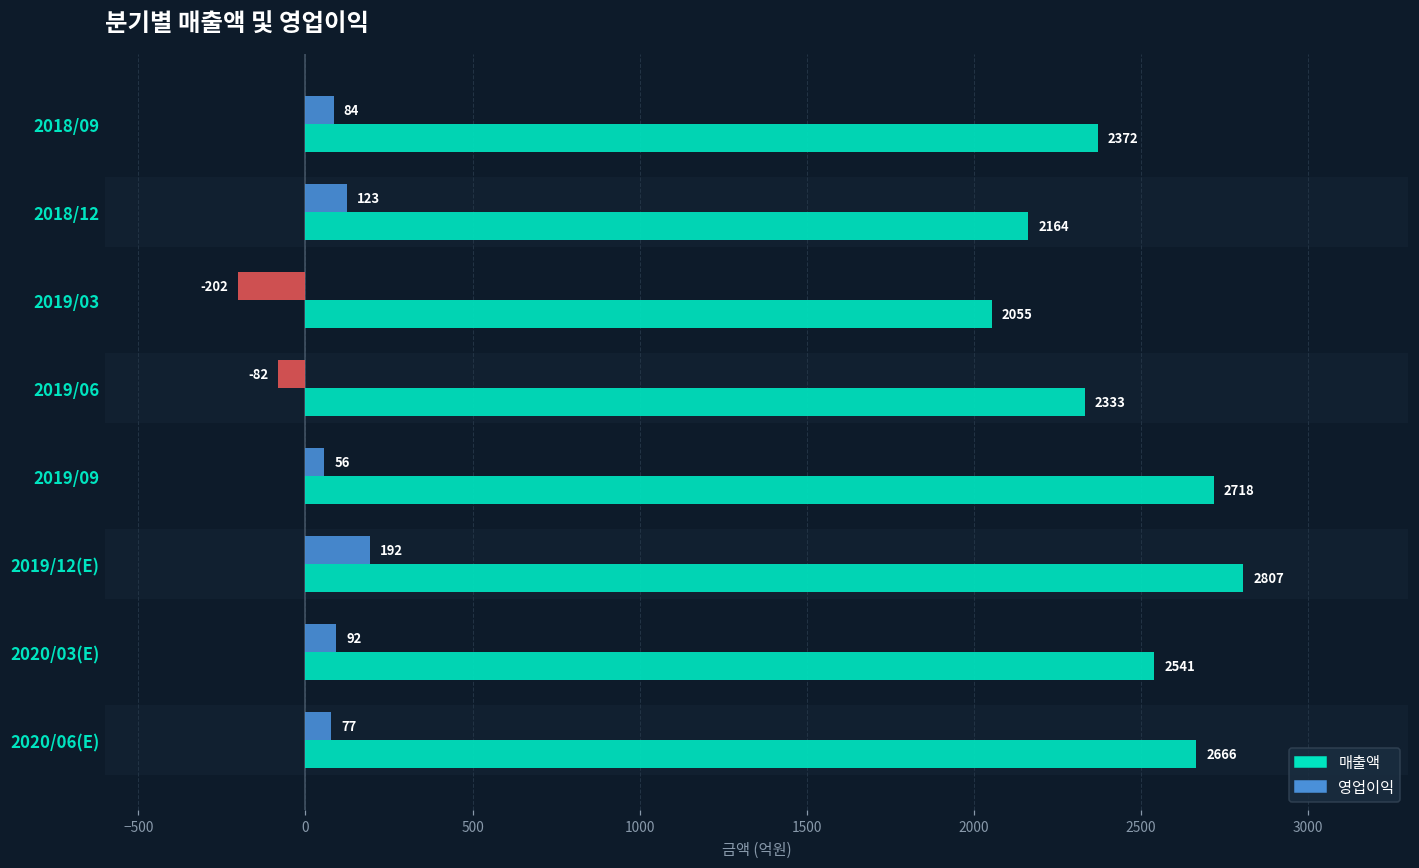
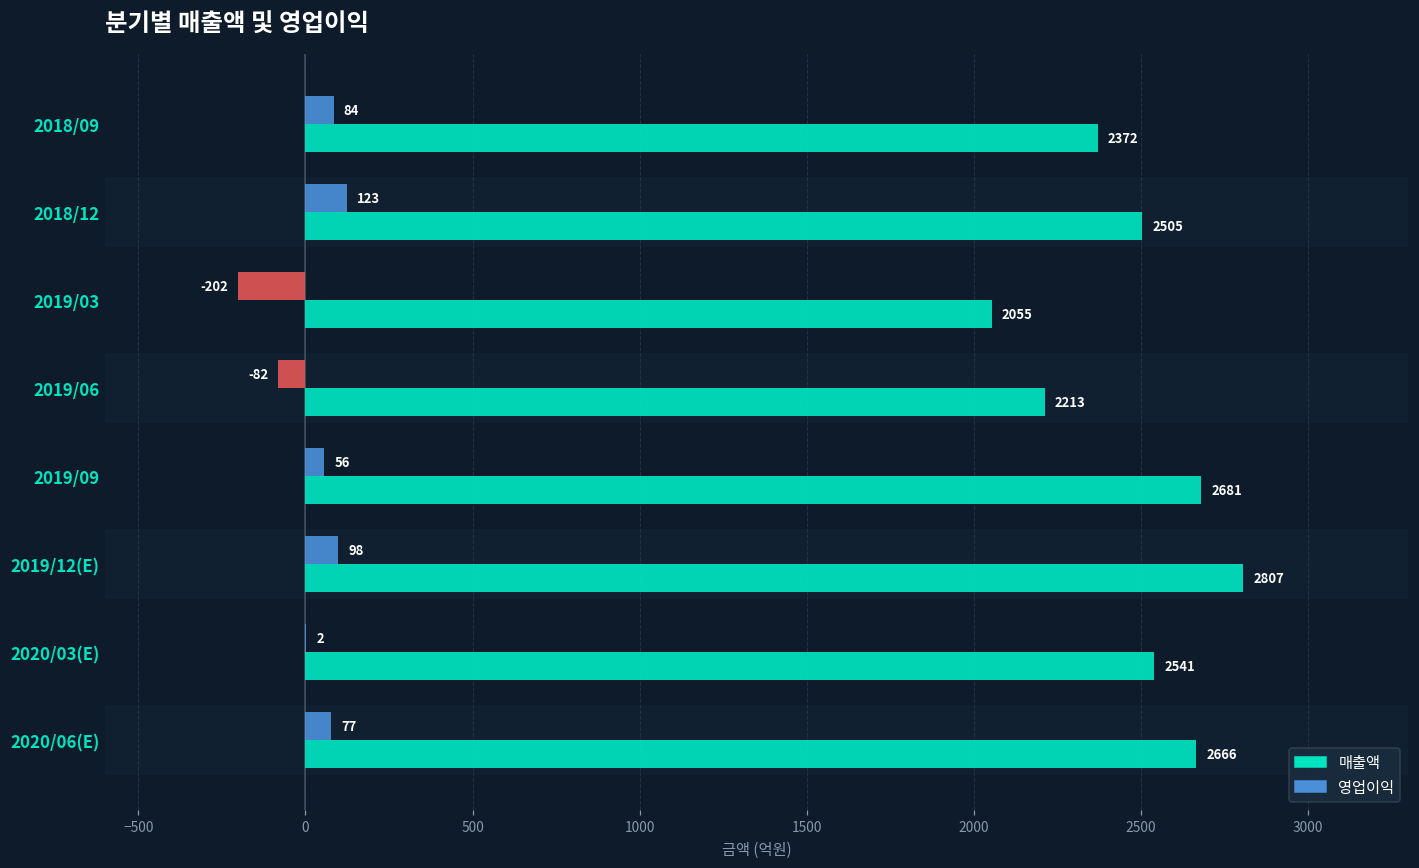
매출액, 2018/12: 2164 -> 2505
매출액, 2019/06: 2333 -> 2213
매출액, 2019/09: 2718 -> 2681
영업이익, 2019/12(E): 192 -> 98
영업이익, 2020/03(E): 92 -> 2
